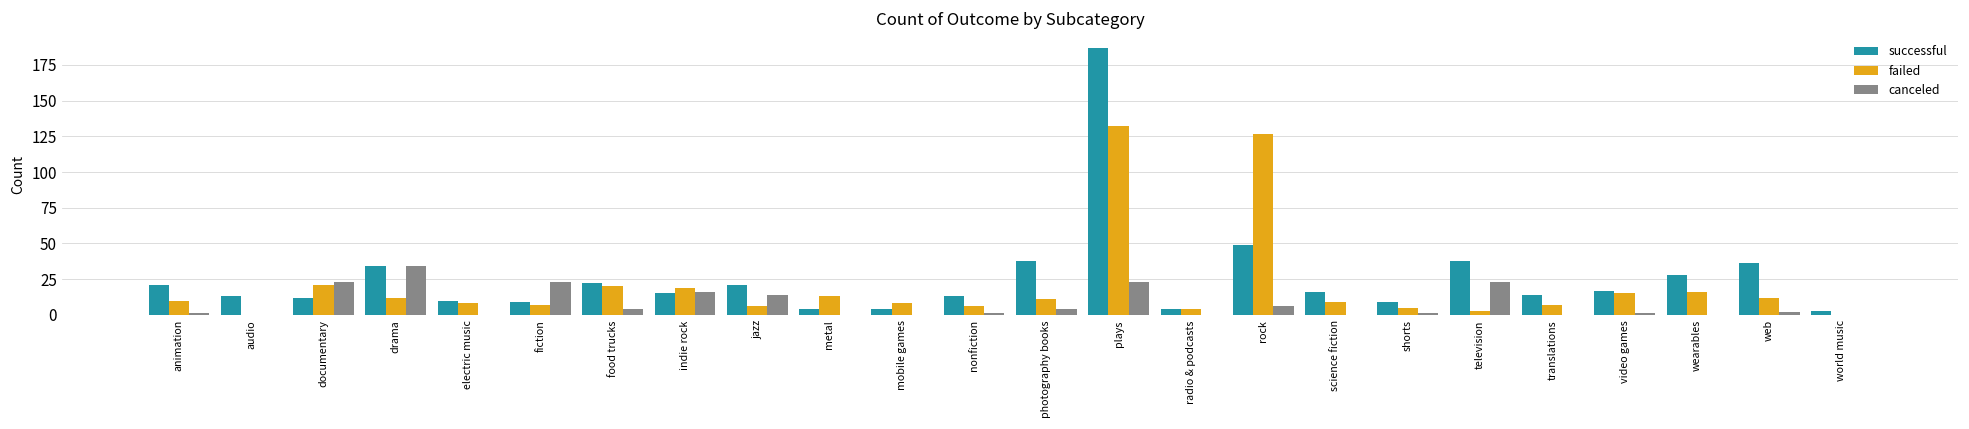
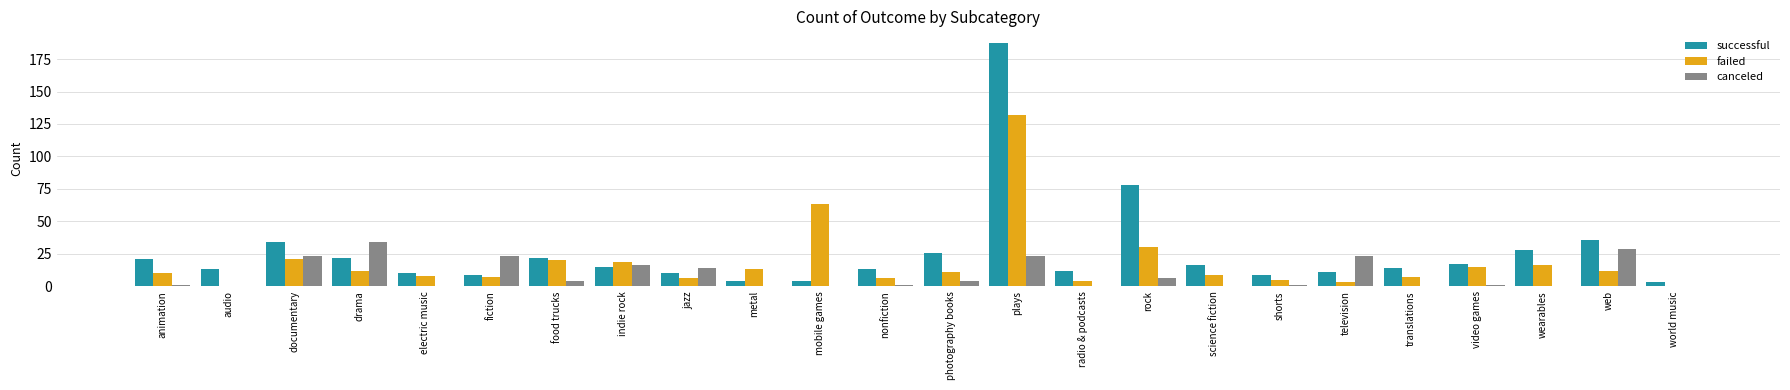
successful, documentary: 12 -> 34
successful, drama: 34 -> 22
successful, jazz: 21 -> 10
failed, mobile games: 8 -> 63
successful, photography books: 38 -> 26
successful, radio & podcasts: 4 -> 12
successful, rock: 49 -> 78
failed, rock: 127 -> 30
successful, television: 38 -> 11
canceled, web: 2 -> 29
